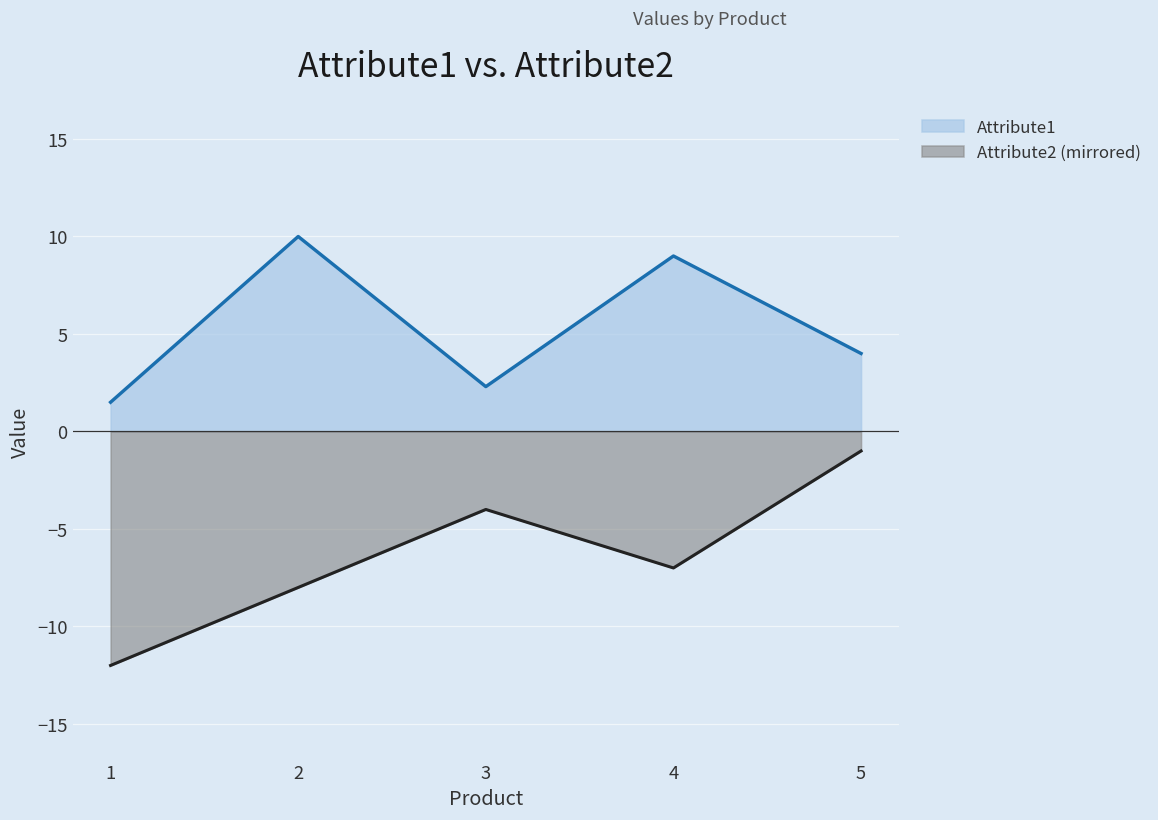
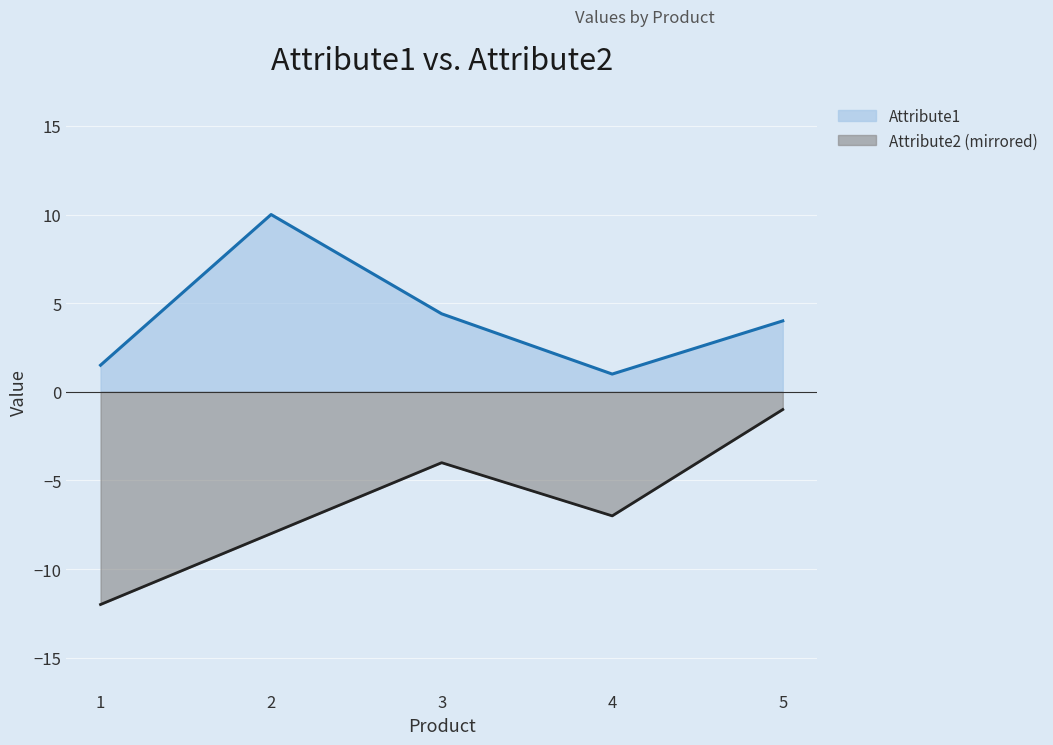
Attribute1, 3: 2.3 -> 4.4
Attribute1, 4: 9 -> 1
